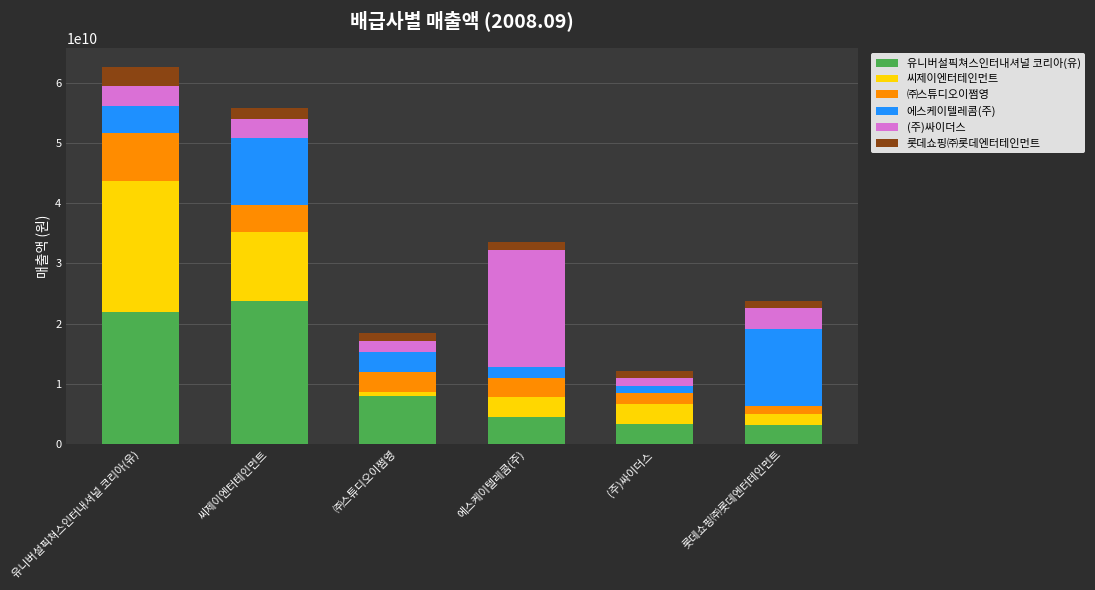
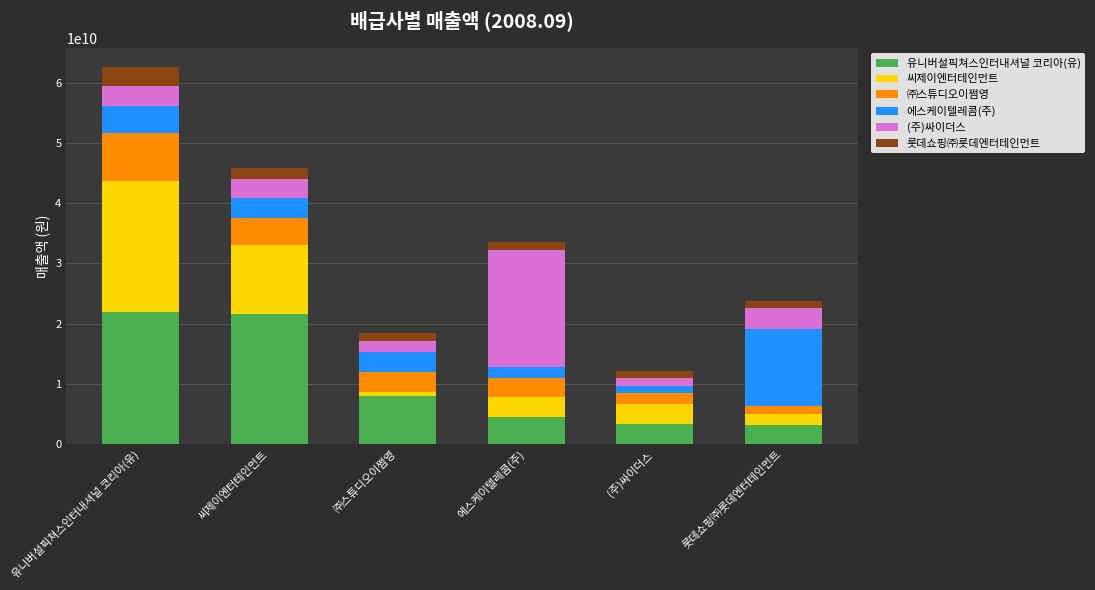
유니버설픽쳐스인터내셔널 코리아(유), 씨제이엔터테인먼트: 24000000000 -> 22000000000
에스케이텔레콤(주), 씨제이엔터테인먼트: 11000000000 -> 3000000000
